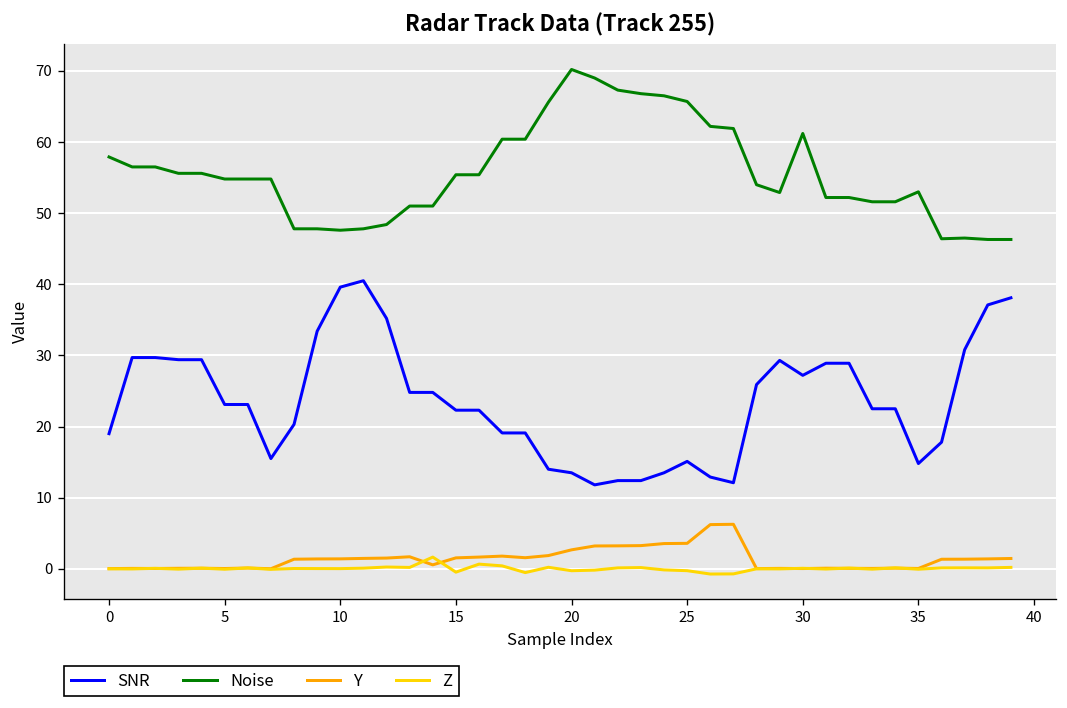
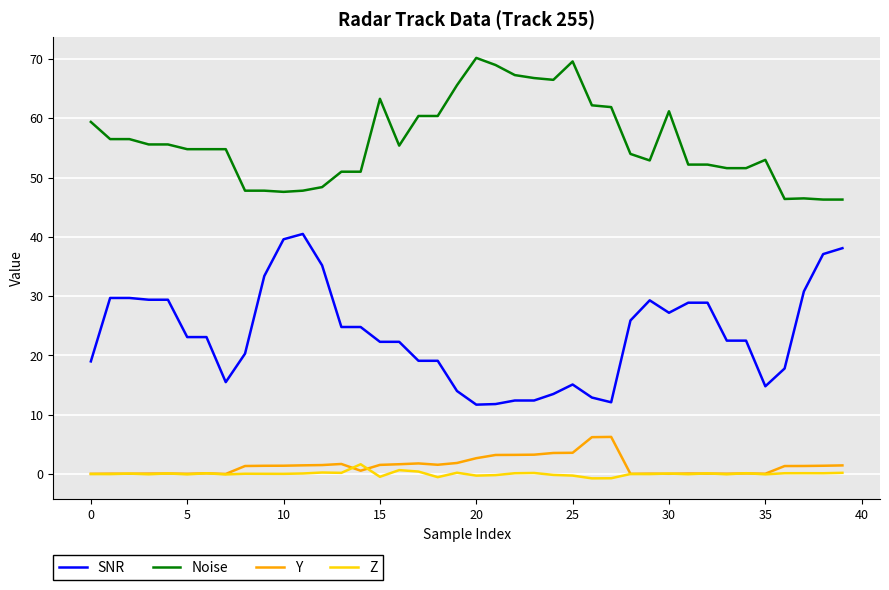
Noise, 0: 58 -> 59
Noise, 15: 55 -> 63
SNR, 20: 14 -> 12
Noise, 25: 66 -> 70
